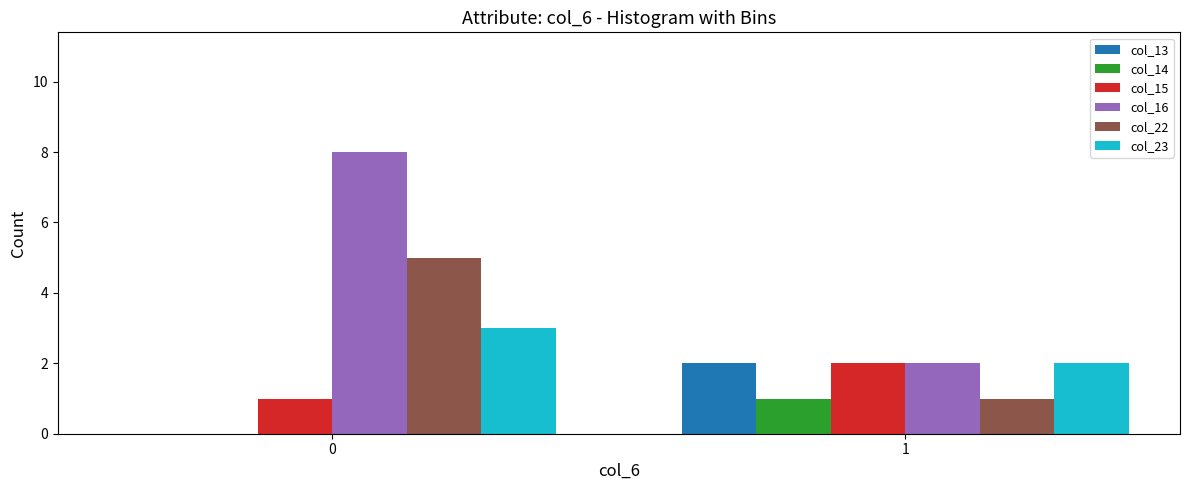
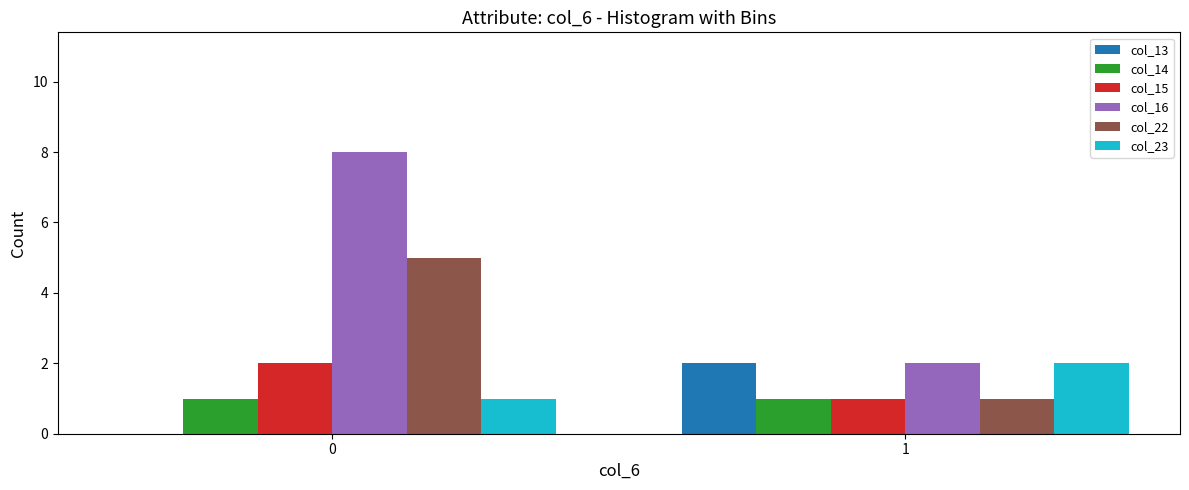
col_14, 0: 0 -> 1
col_15, 0: 1 -> 2
col_23, 0: 3 -> 1
col_15, 1: 2 -> 1
